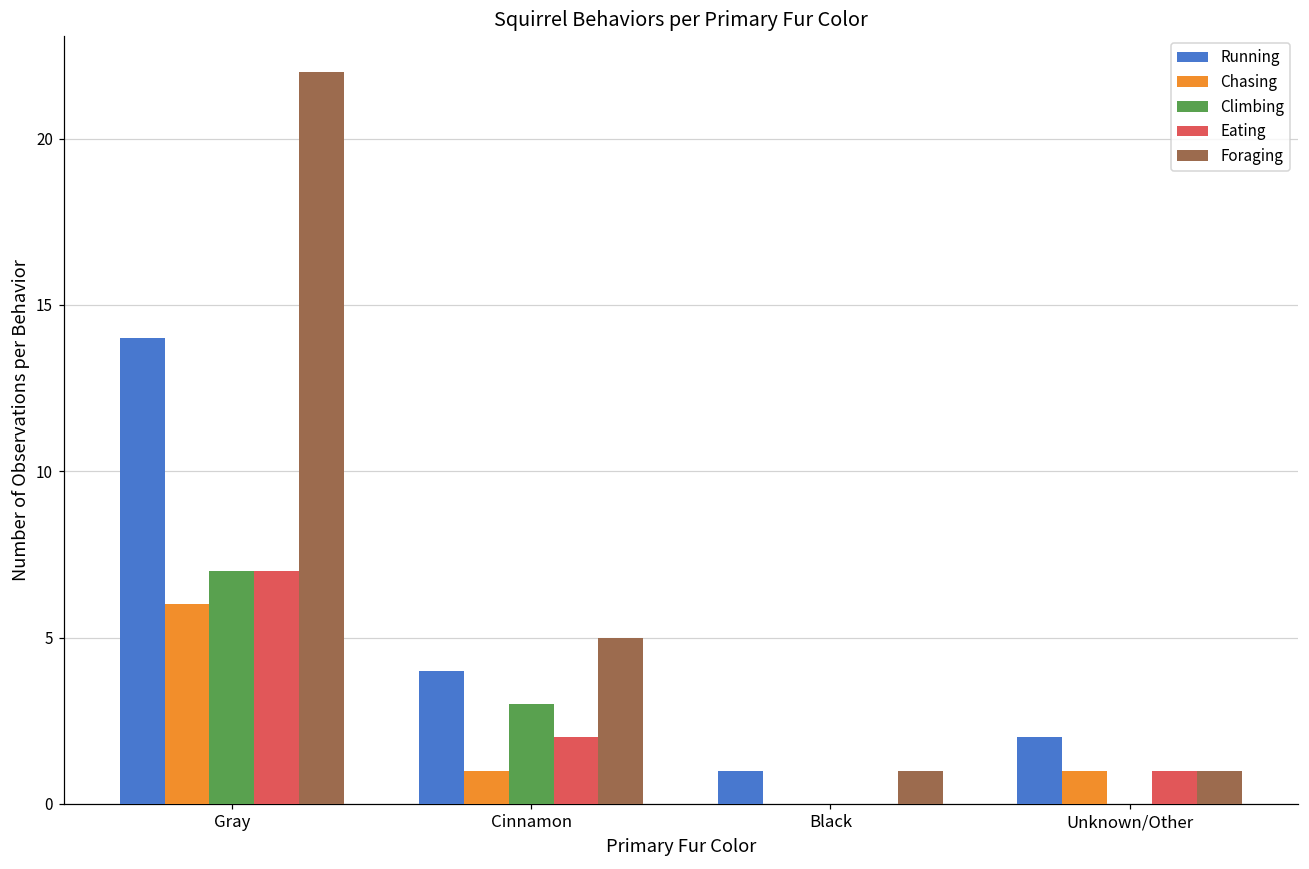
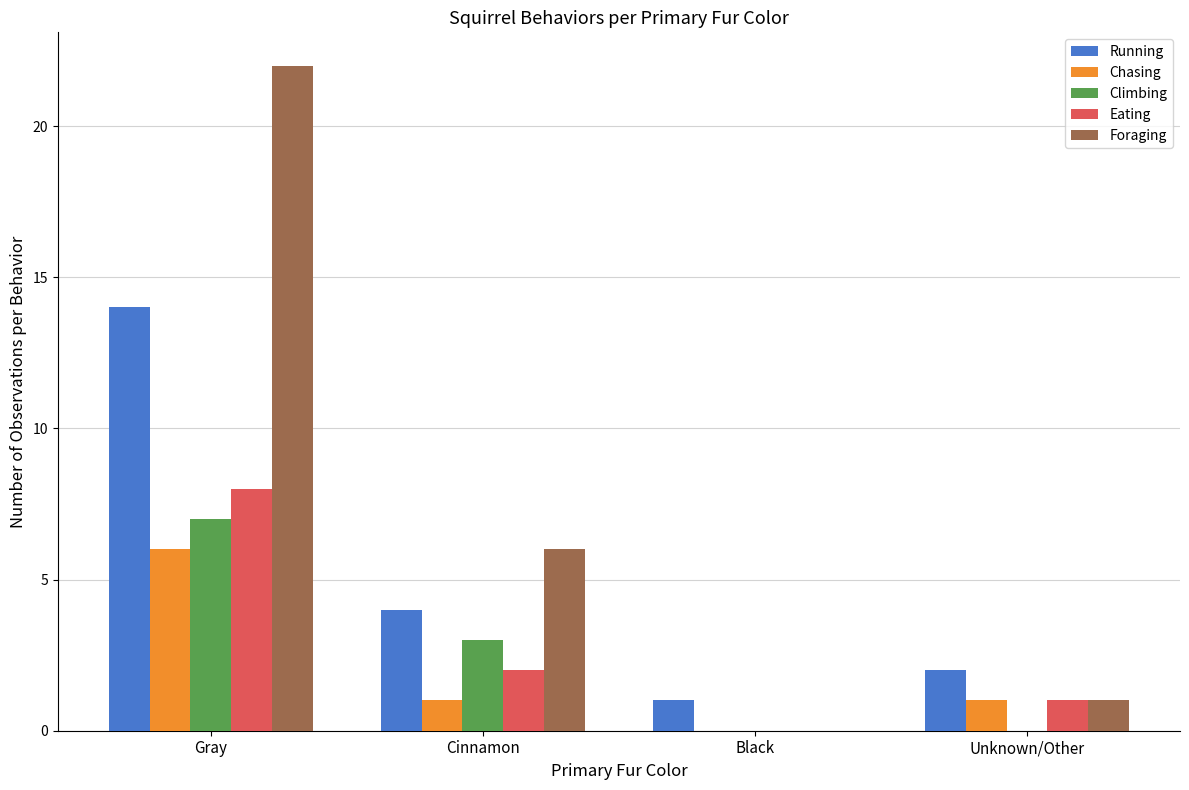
Eating, Gray: 7 -> 8
Foraging, Cinnamon: 5 -> 6
Foraging, Black: 1 -> 0
